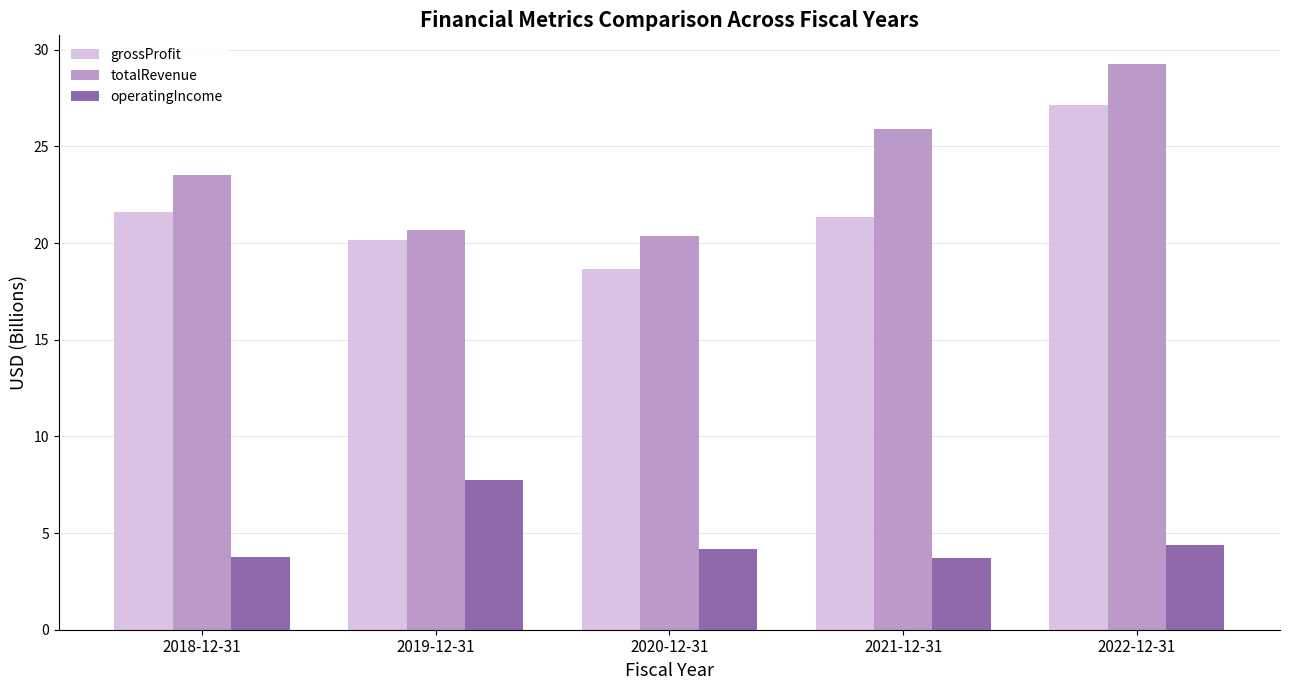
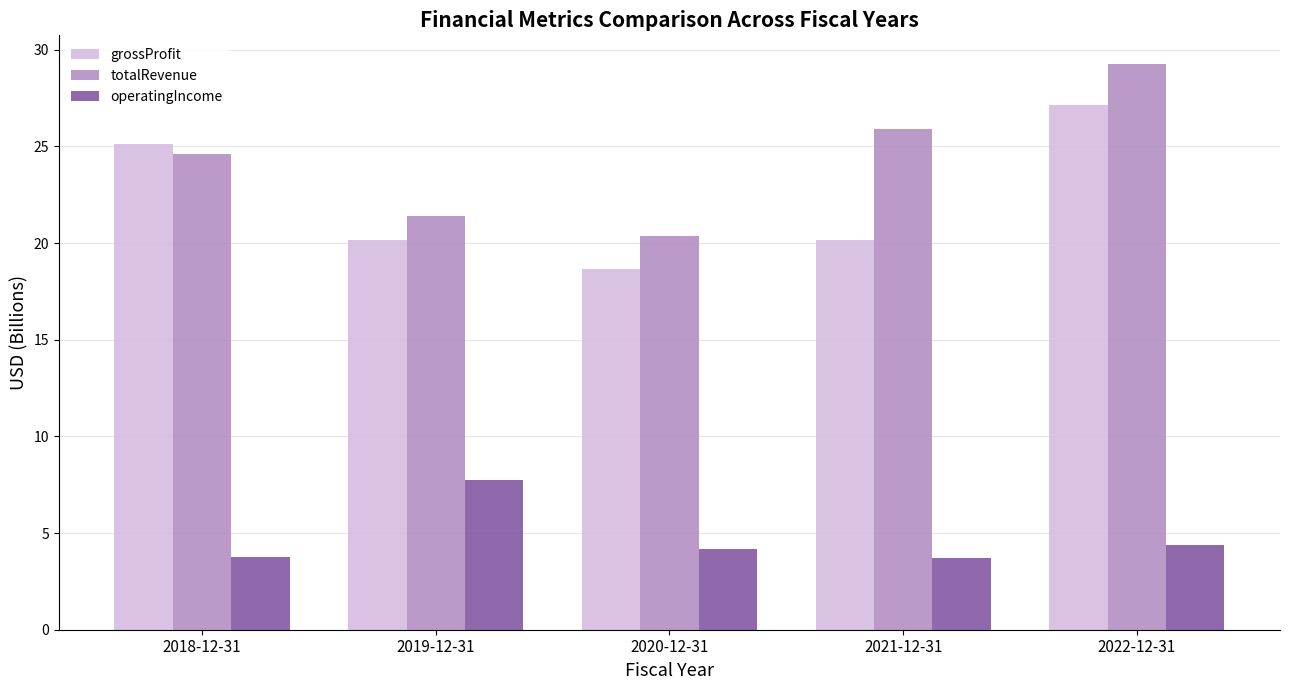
grossProfit, 2018-12-31: 21.6 -> 25.1
totalRevenue, 2018-12-31: 23.5 -> 24.6
totalRevenue, 2019-12-31: 20.7 -> 21.4
grossProfit, 2021-12-31: 21.3 -> 20.1
